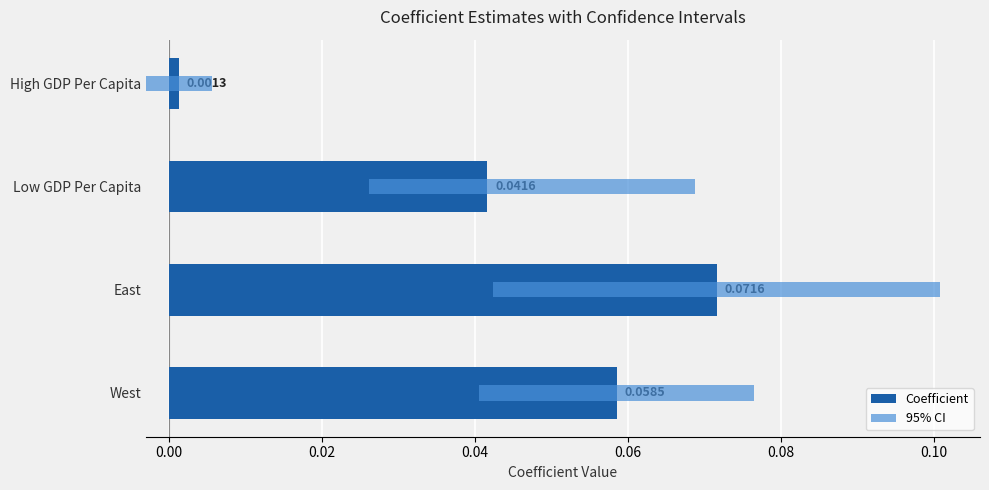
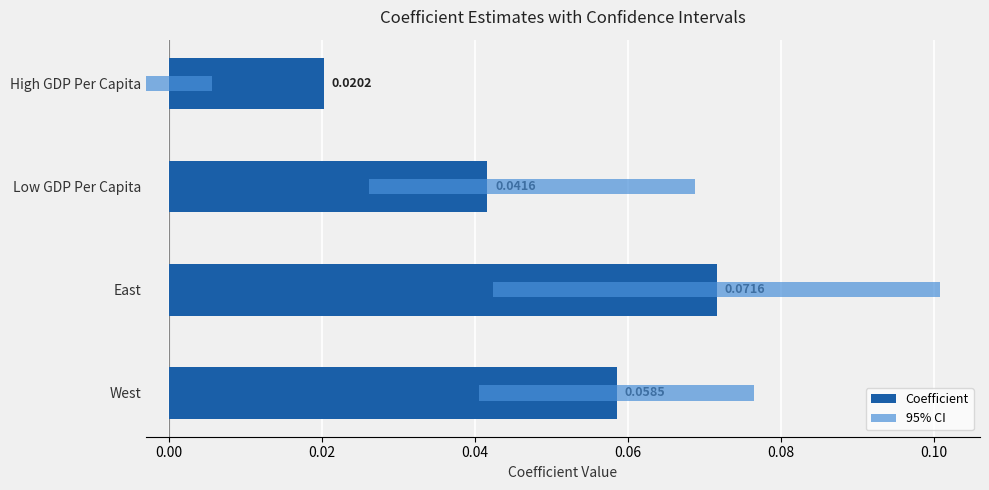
Coefficient, High GDP Per Capita: 0.0013 -> 0.0202
